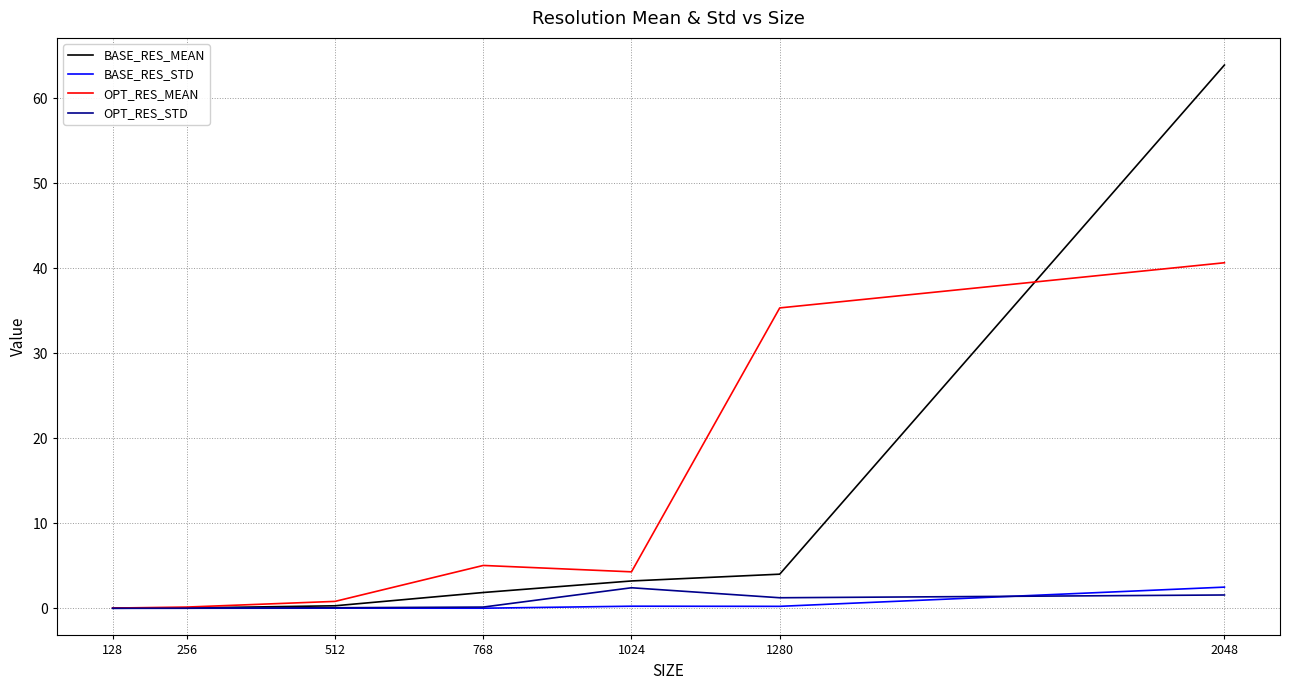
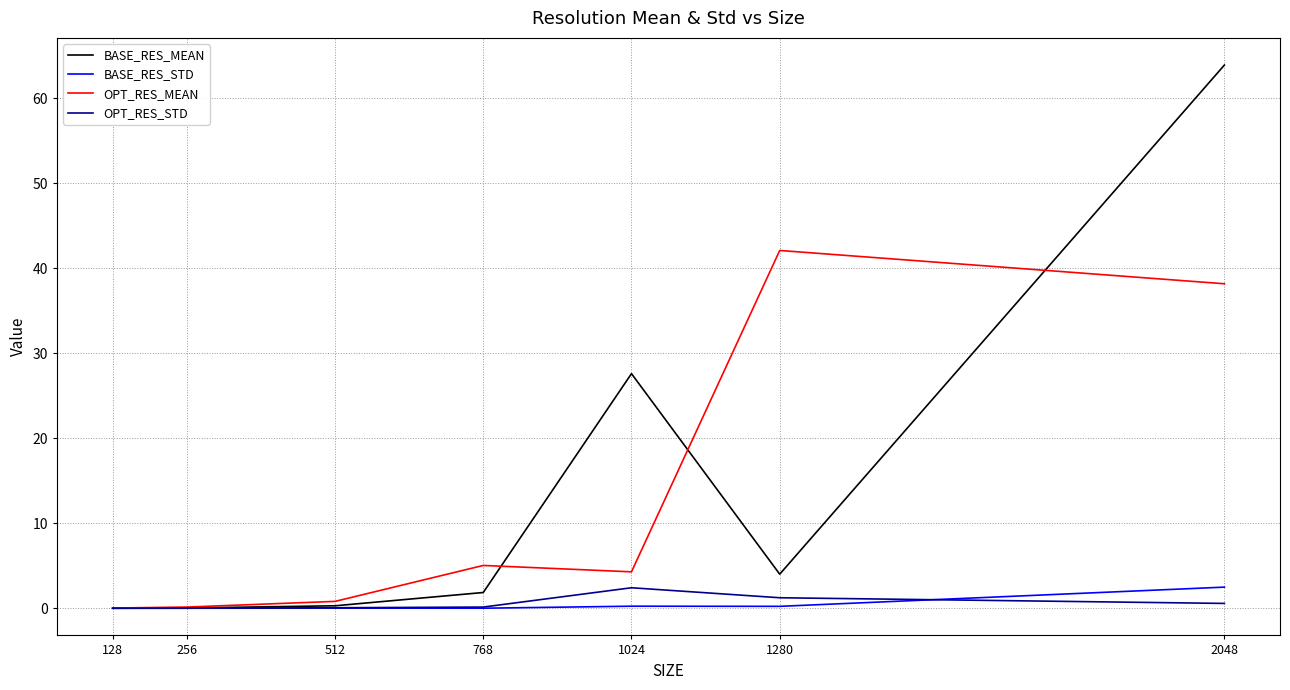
BASE_RES_MEAN, 1024: 3 -> 28
OPT_RES_MEAN, 1280: 35 -> 42
OPT_RES_MEAN, 2048: 41 -> 38
OPT_RES_STD, 2048: 2 -> 1
